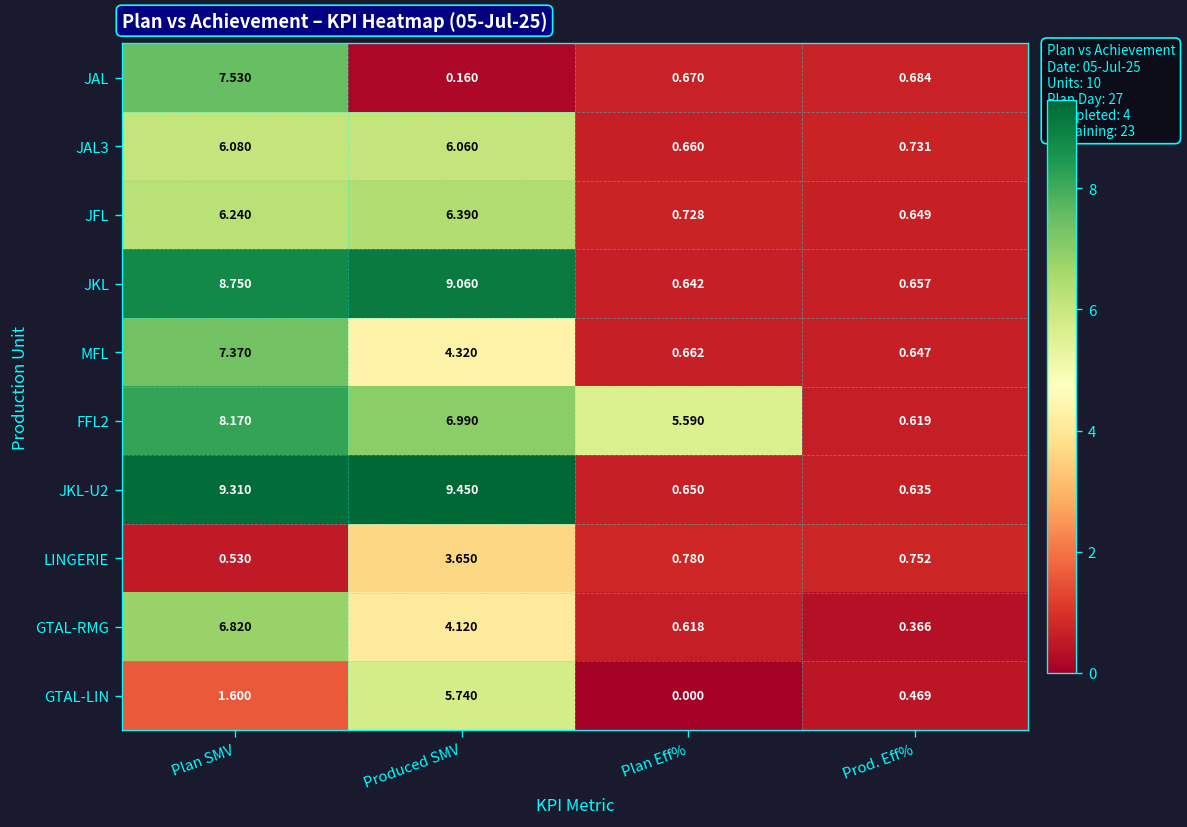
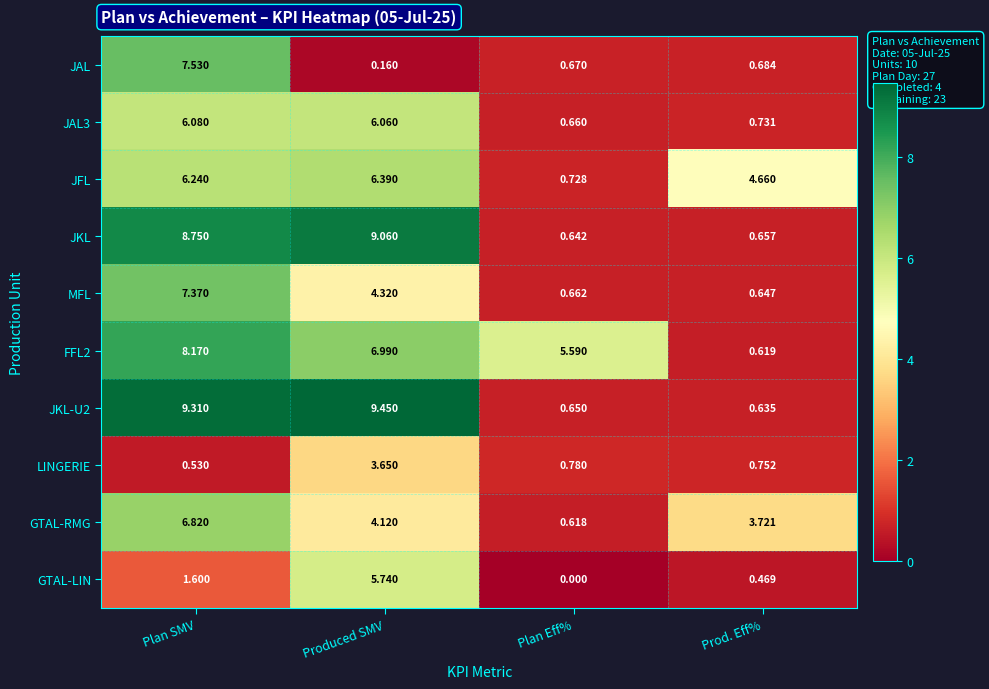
JFL, Prod. Eff%: 0.649 -> 4.660
GTAL-RMG, Prod. Eff%: 0.366 -> 3.721
